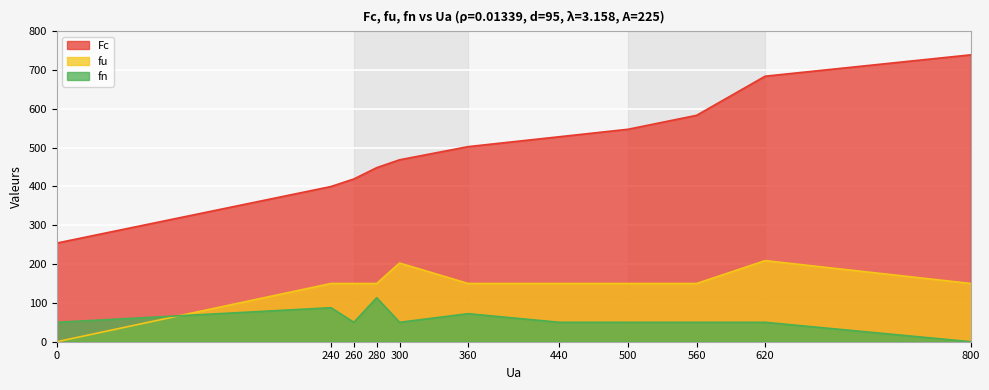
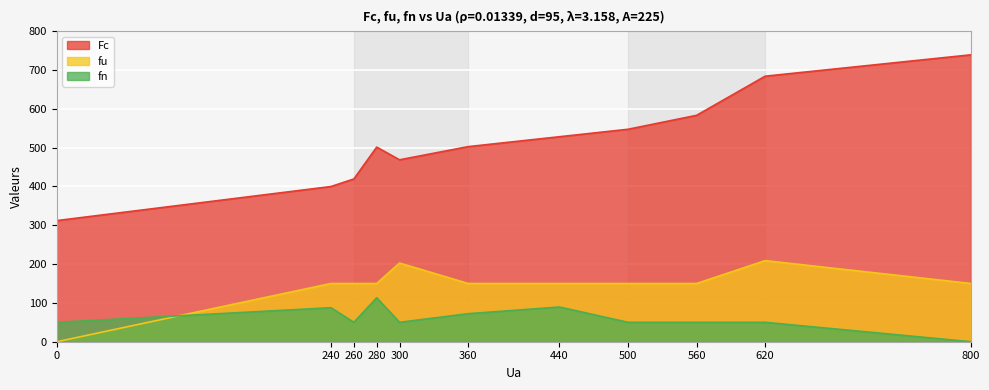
Fc, 0: 250 -> 310
Fc, 280: 450 -> 500
fn, 440: 50 -> 90
